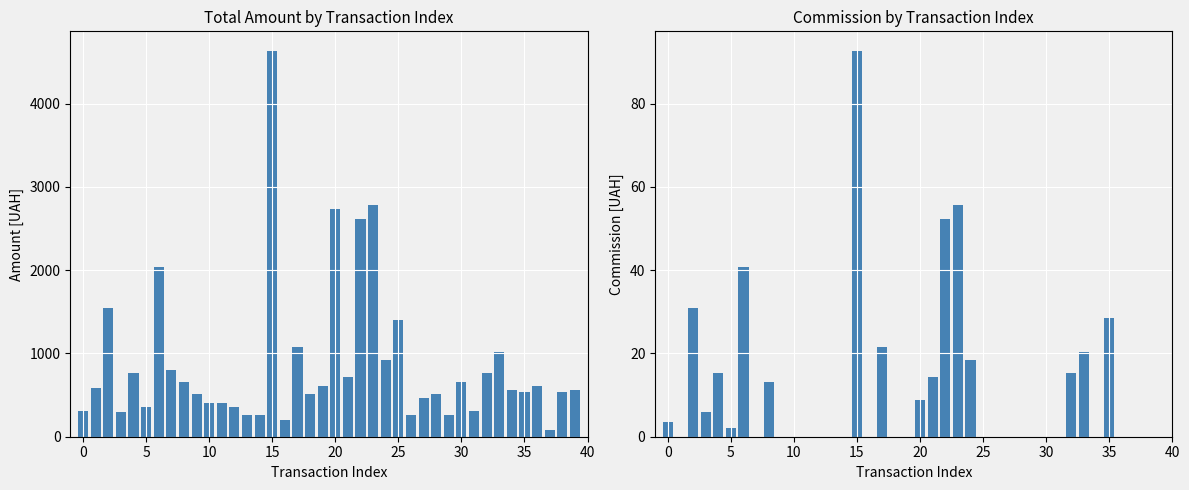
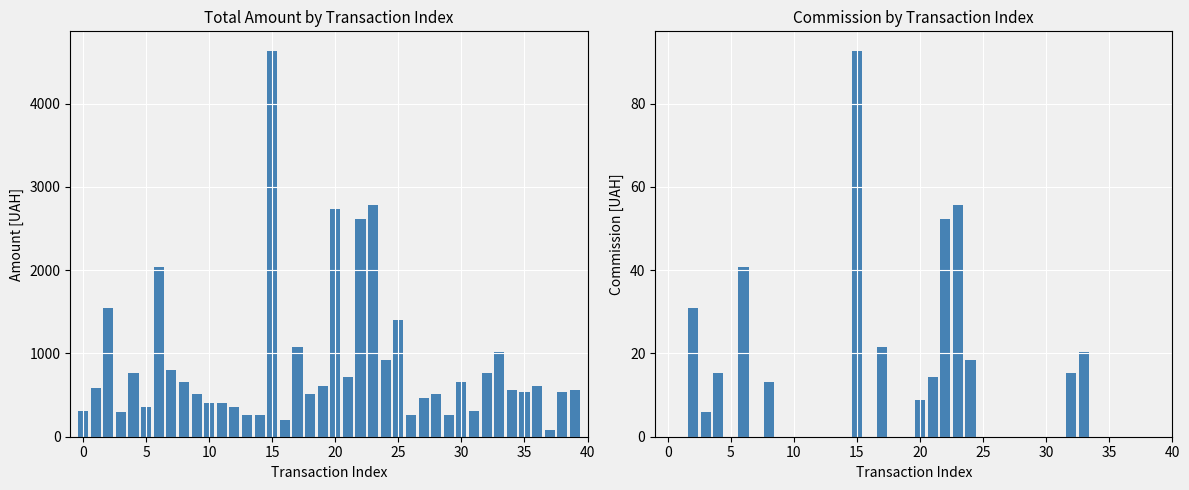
Commission by Transaction Index, 0: 4 -> 0
Commission by Transaction Index, 5: 2 -> 0
Commission by Transaction Index, 35: 29 -> 0
